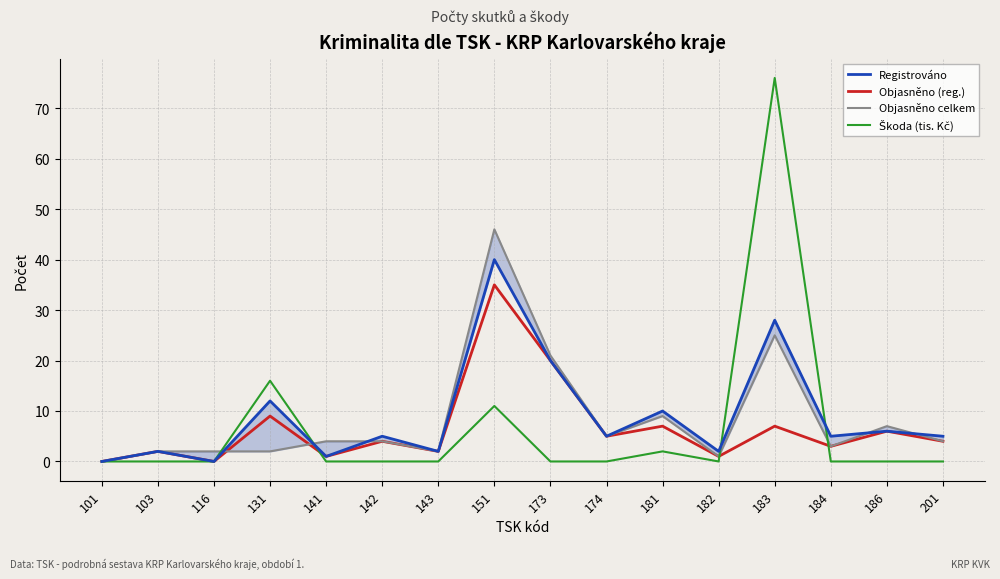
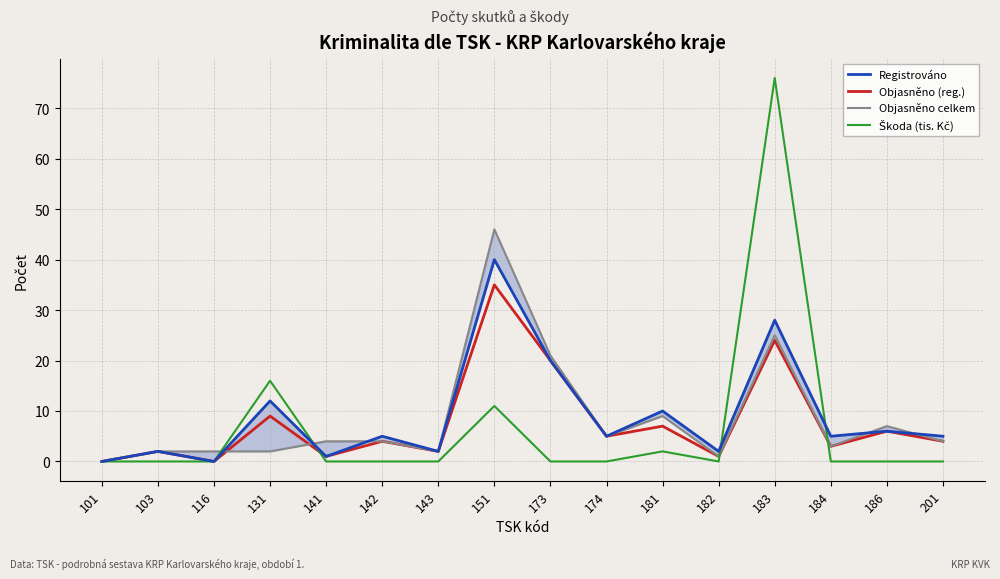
Objasněno (reg.), 183: 7 -> 24
